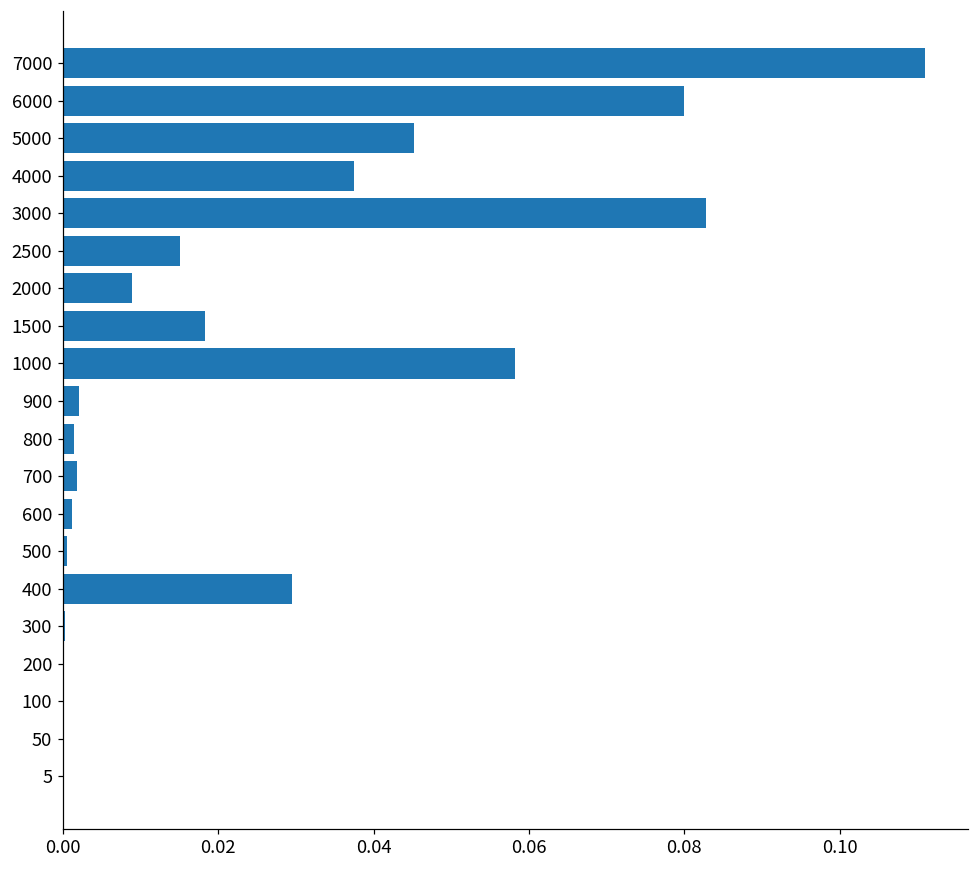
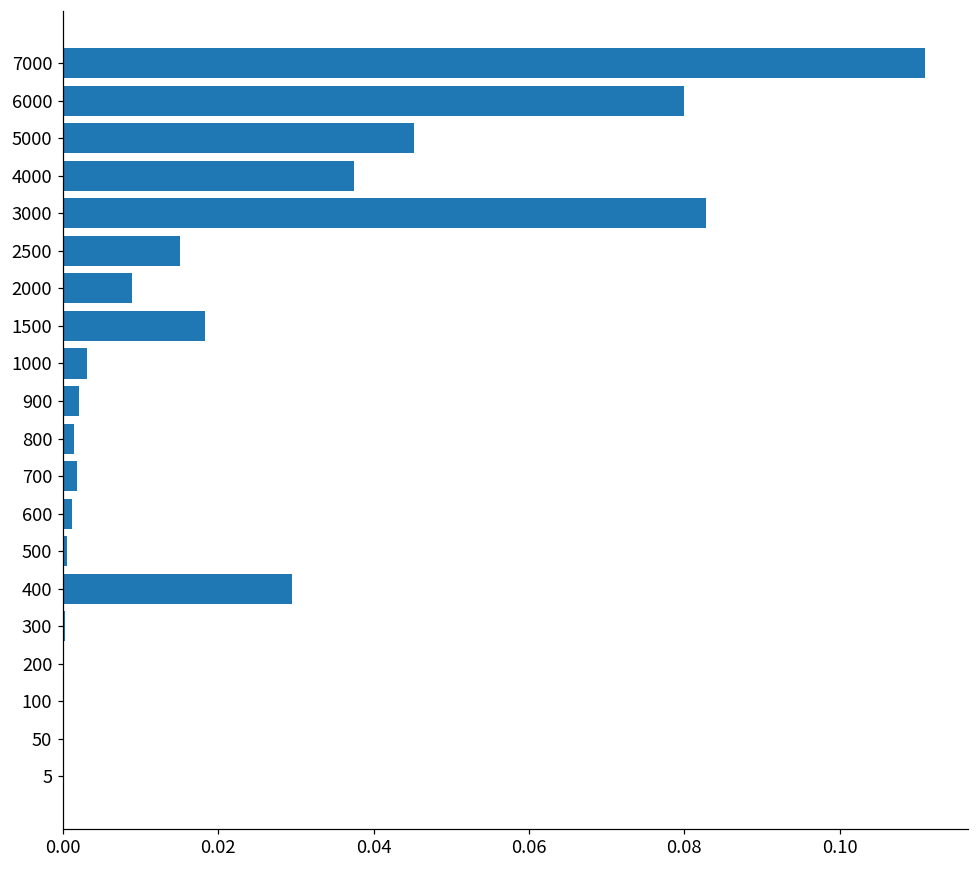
1000: 0.058 -> 0.003
